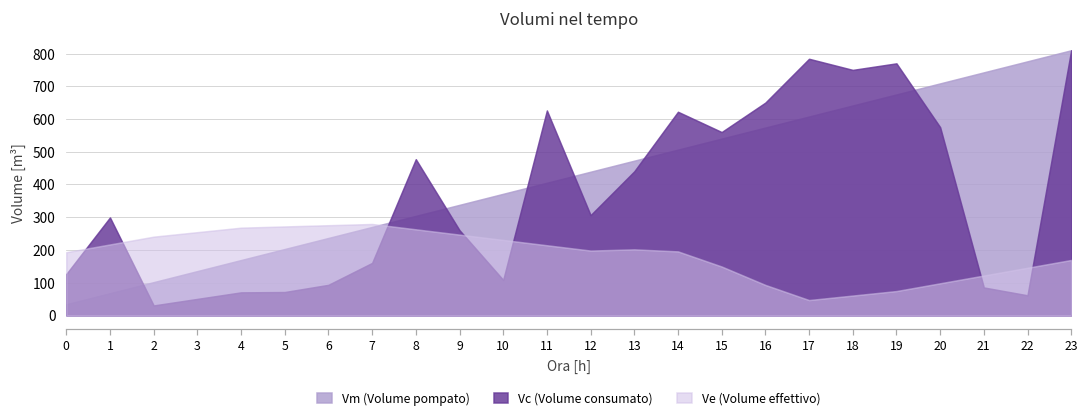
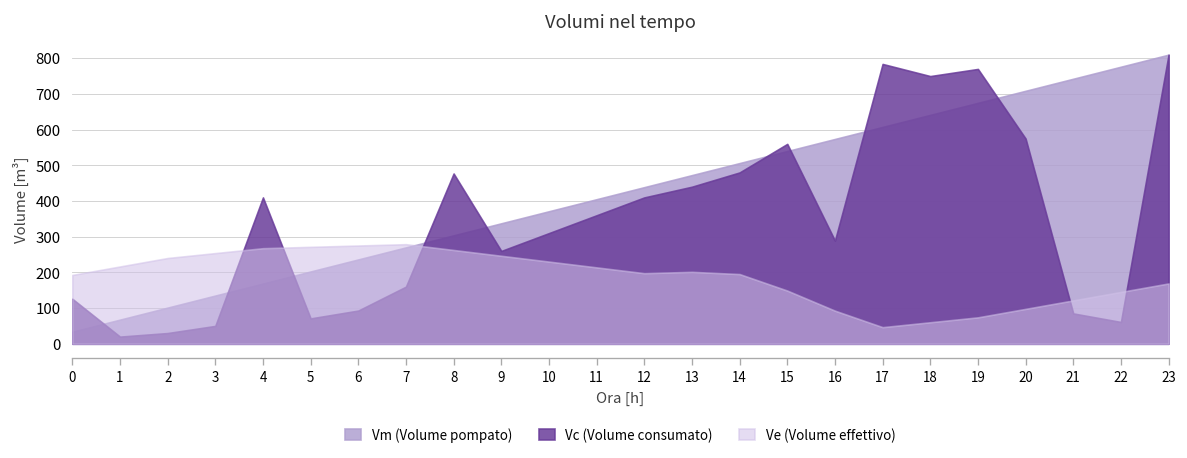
Vc (Volume consumato), 1: 300 -> 20
Vc (Volume consumato), 4: 70 -> 410
Vc (Volume consumato), 10: 110 -> 310
Vc (Volume consumato), 11: 630 -> 360
Vc (Volume consumato), 12: 310 -> 410
Vc (Volume consumato), 14: 620 -> 480
Vc (Volume consumato), 16: 650 -> 290
